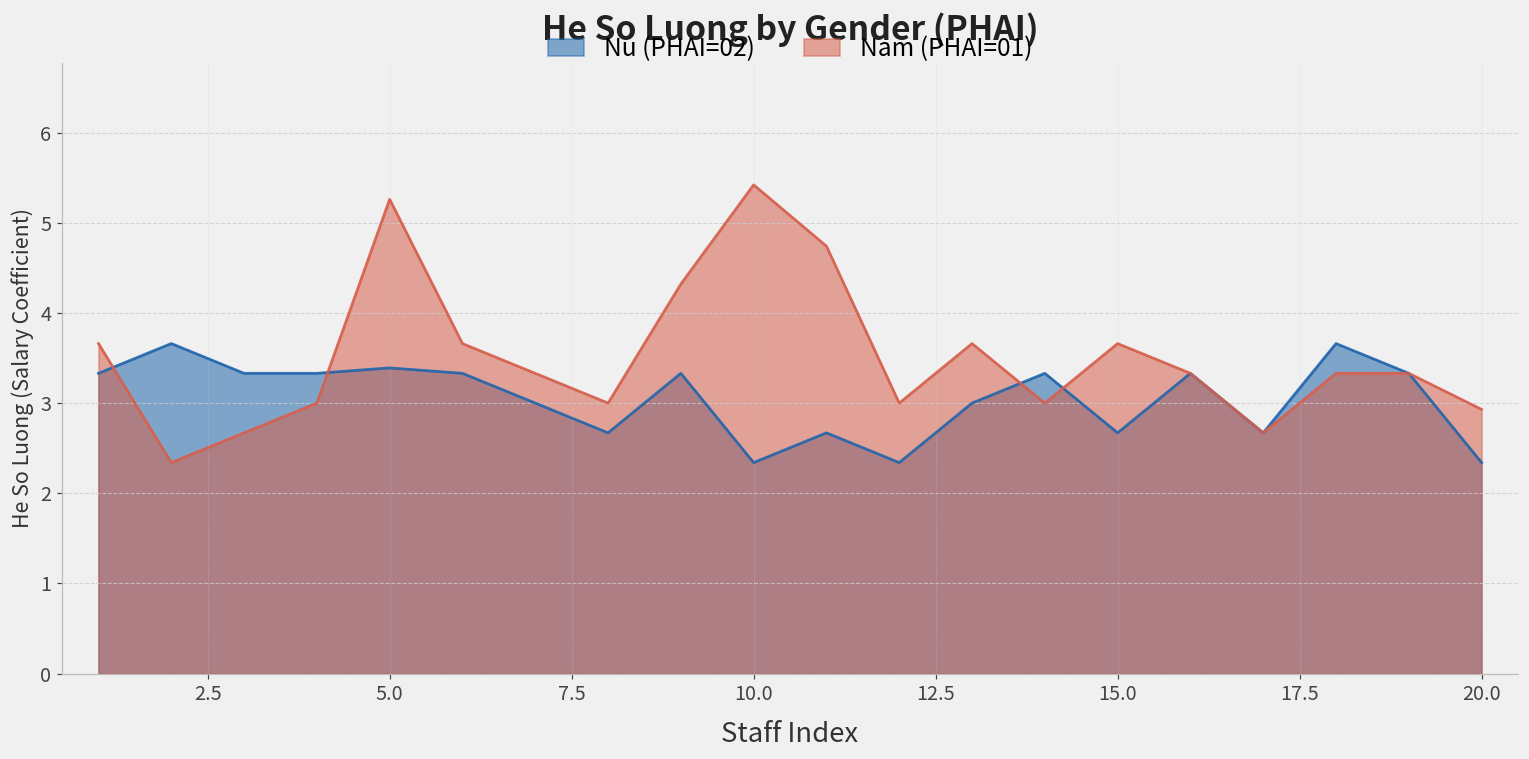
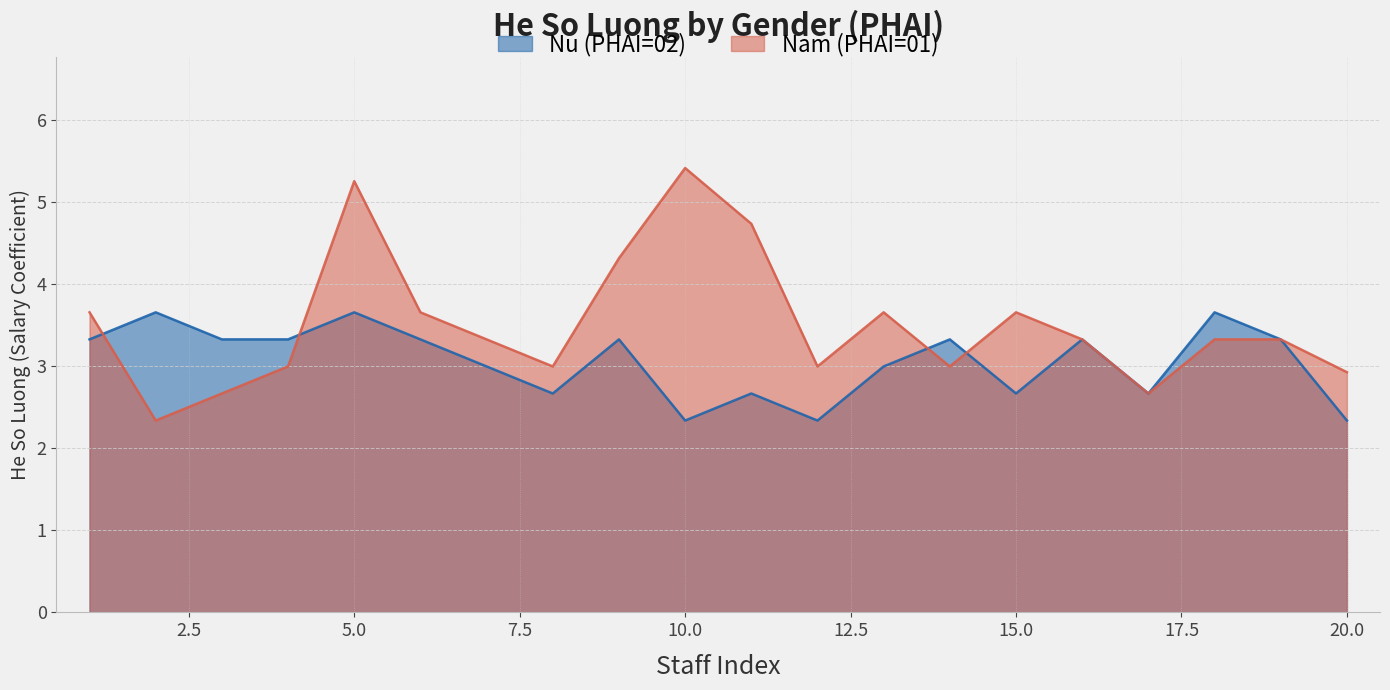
Nu (PHAI=02), 5.0: 3.4 -> 3.7
